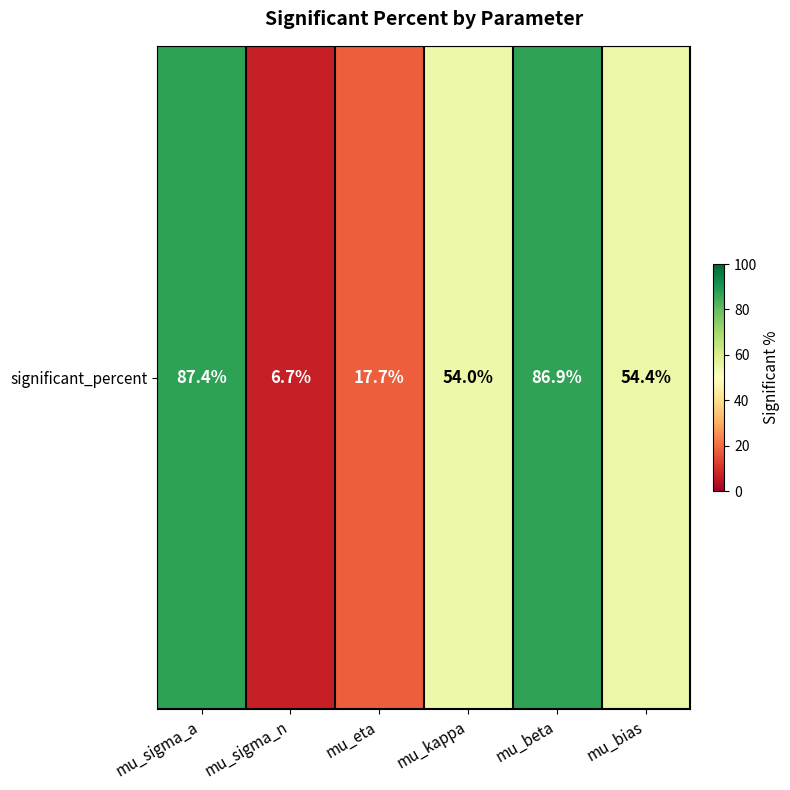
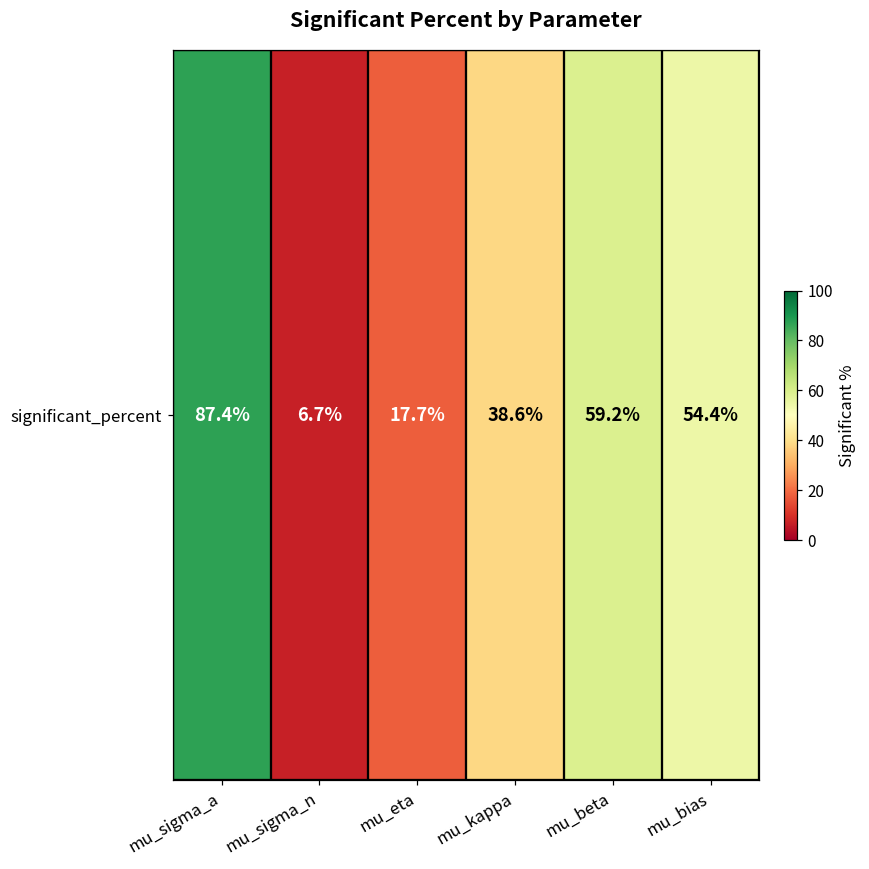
significant_percent, mu_kappa: 54.0% -> 38.6%
significant_percent, mu_beta: 86.9% -> 59.2%
